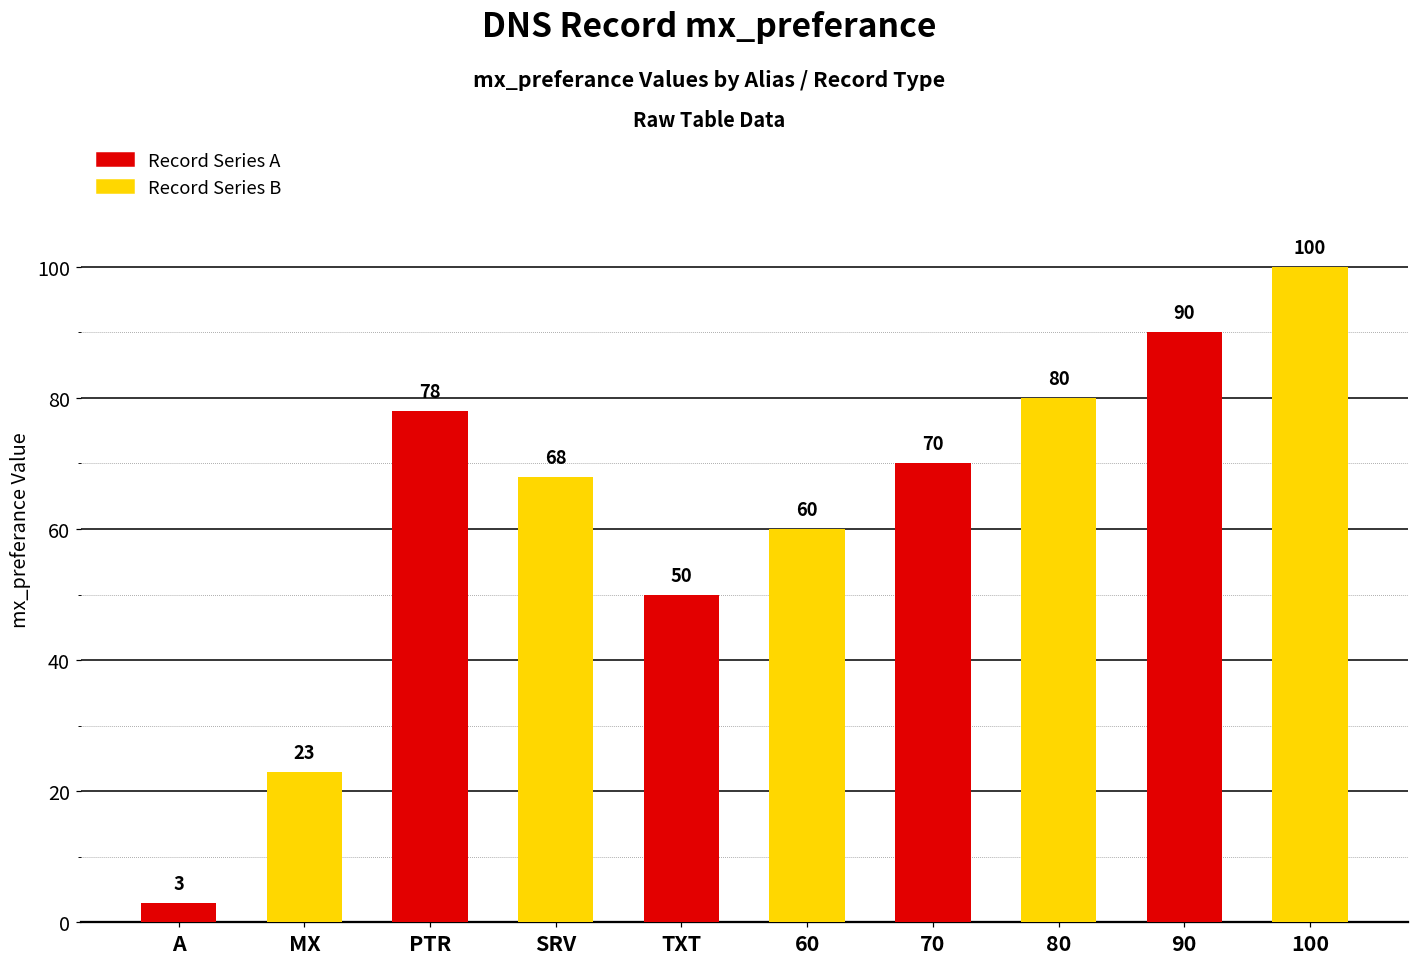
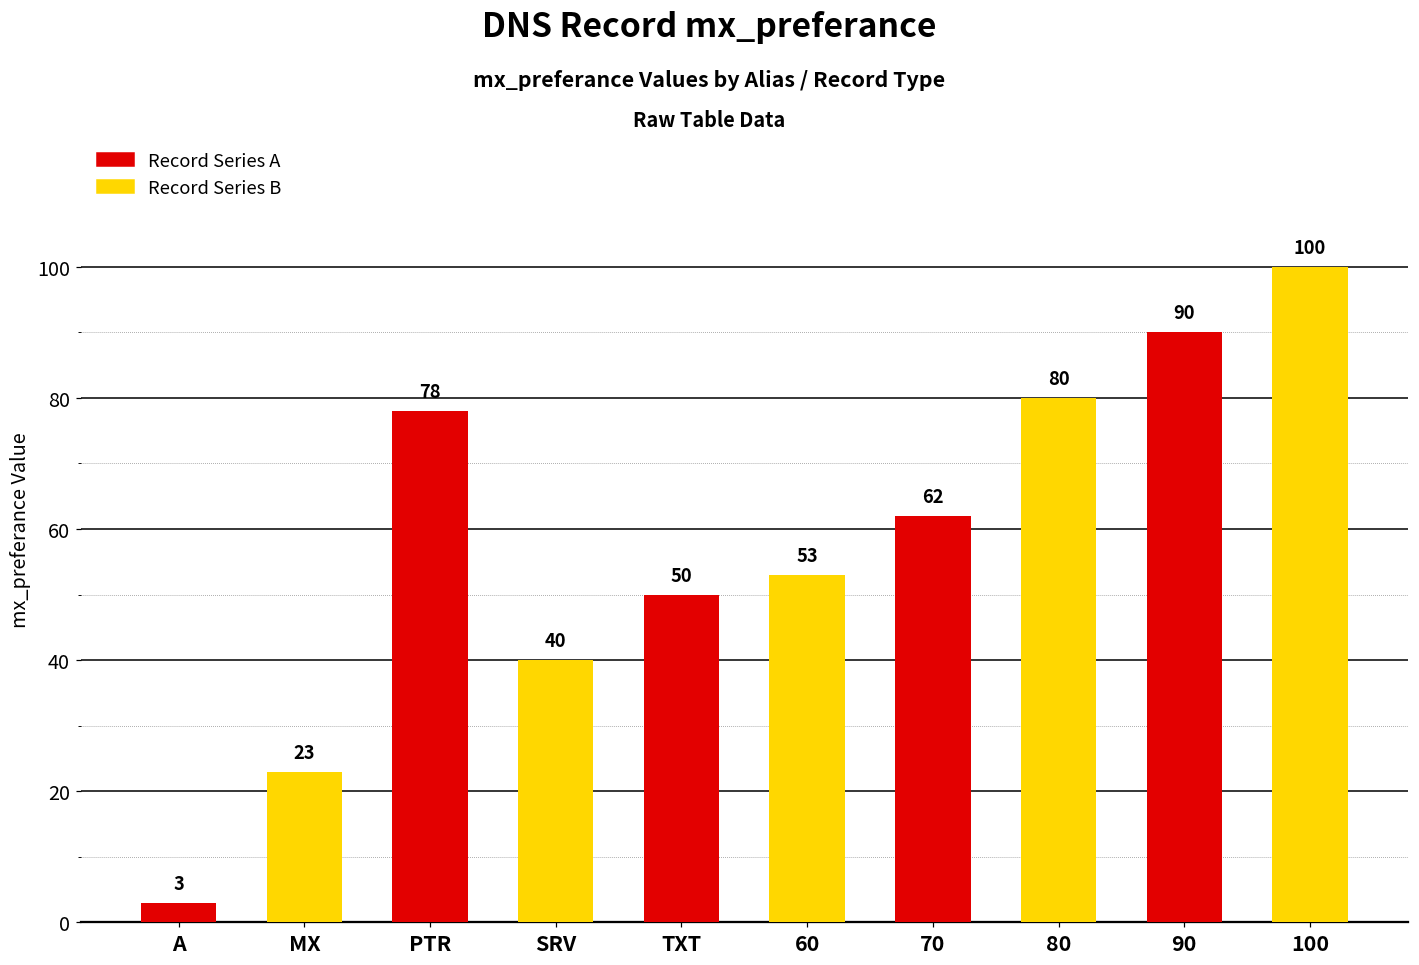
SRV: 68 -> 40
60: 60 -> 53
70: 70 -> 62
